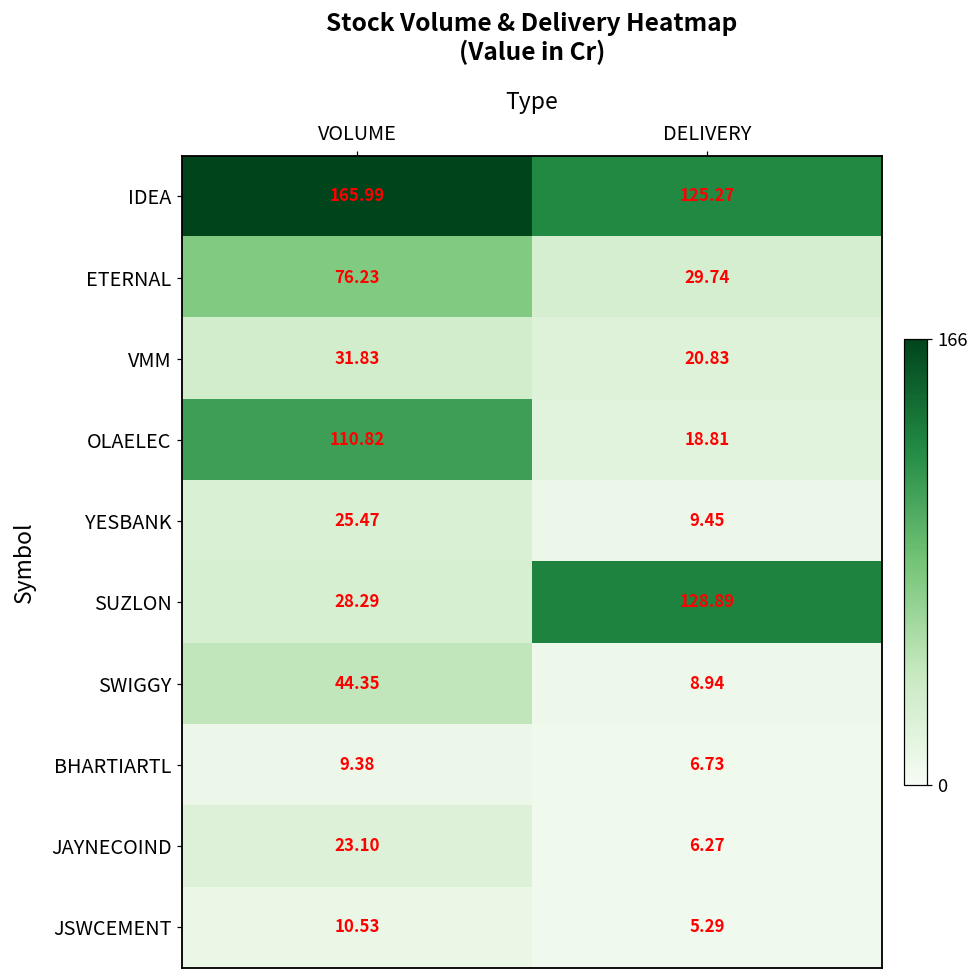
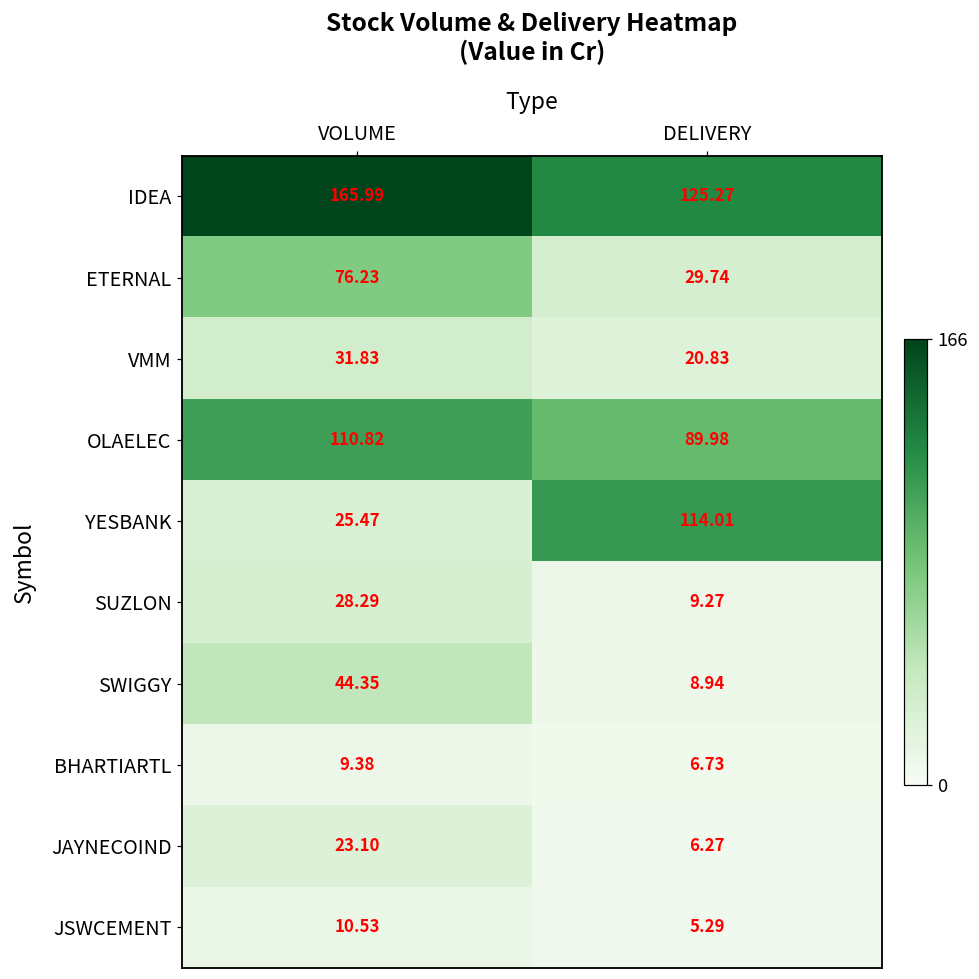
OLAELEC, DELIVERY: 18.81 -> 89.98
YESBANK, DELIVERY: 9.45 -> 114.01
SUZLON, DELIVERY: 128.89 -> 9.27
